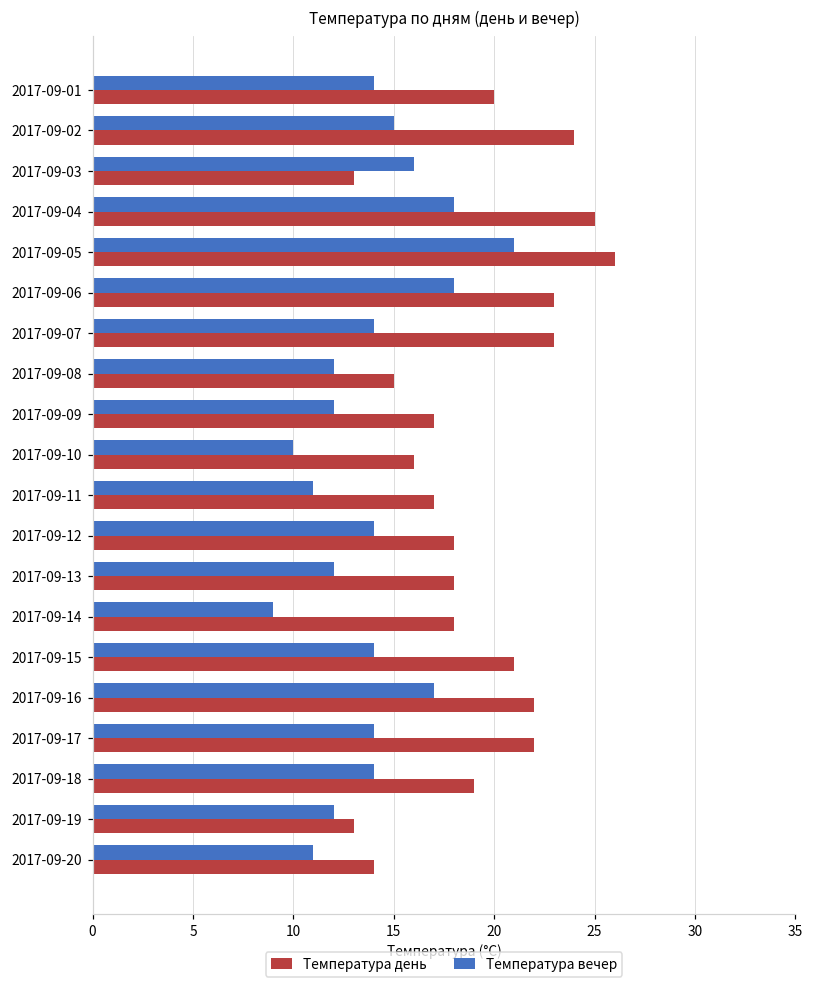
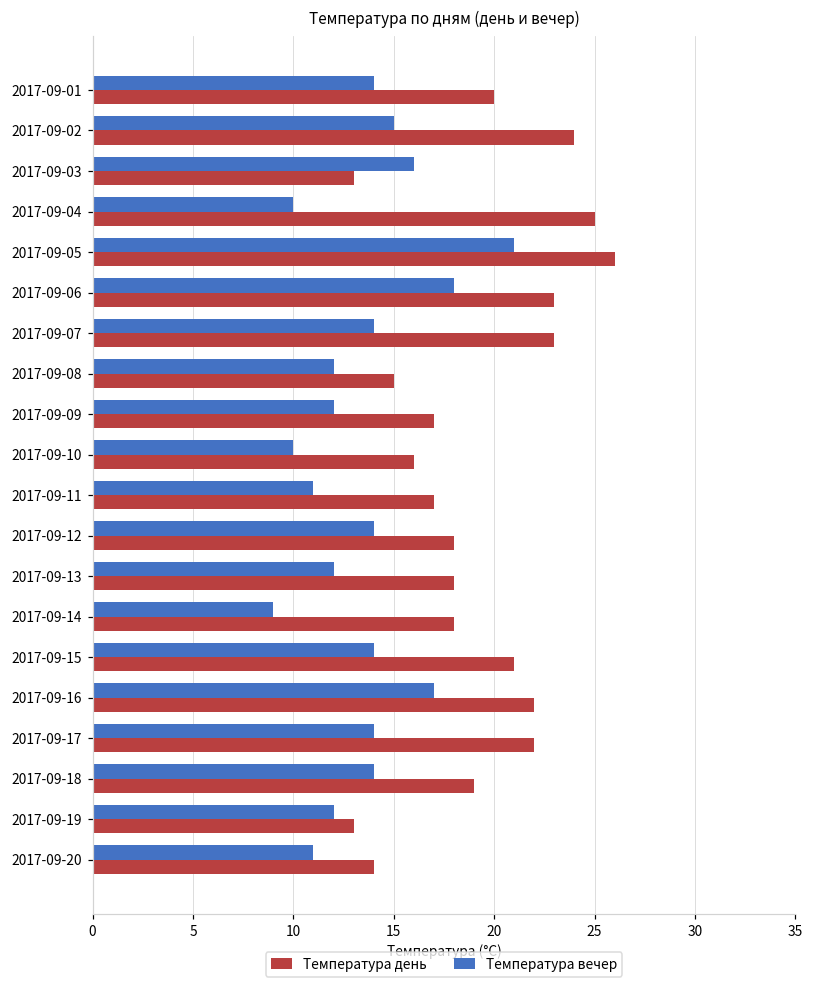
Температура вечер, 2017-09-04: 18 -> 10
